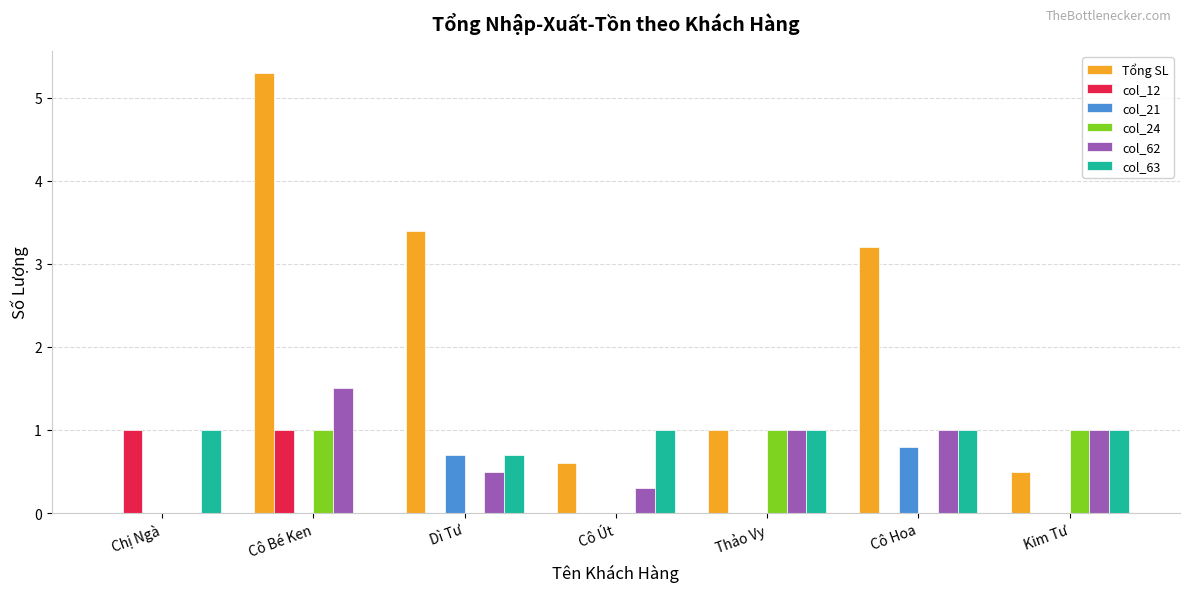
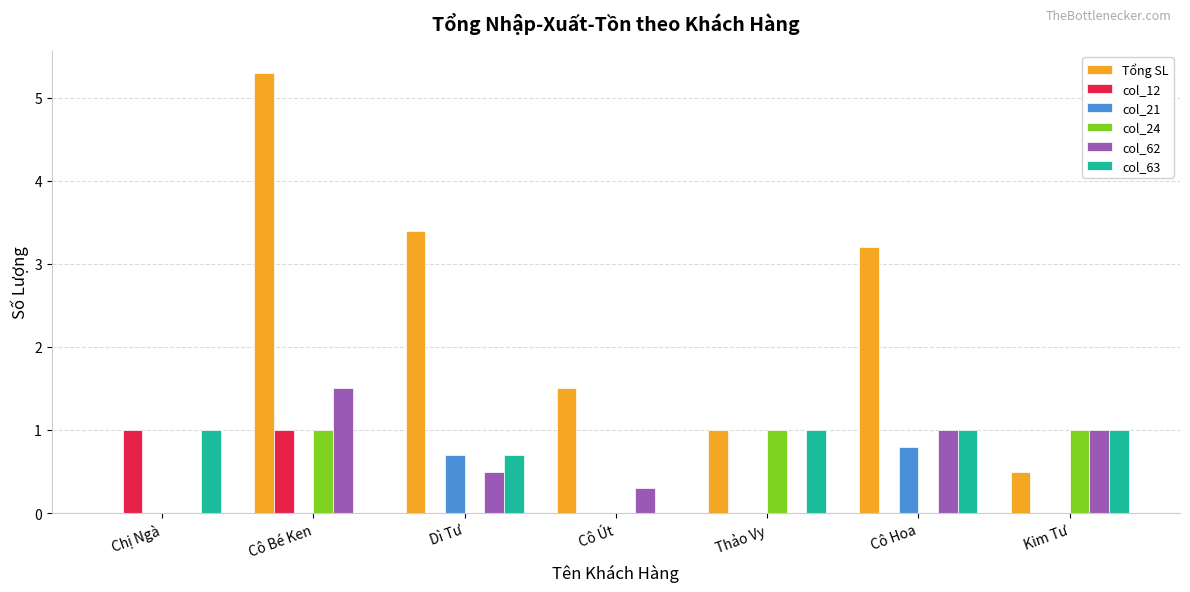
Tổng SL, Cô Út: 0.6 -> 1.5
col_63, Cô Út: 1 -> 0
col_62, Thảo Vy: 1 -> 0
